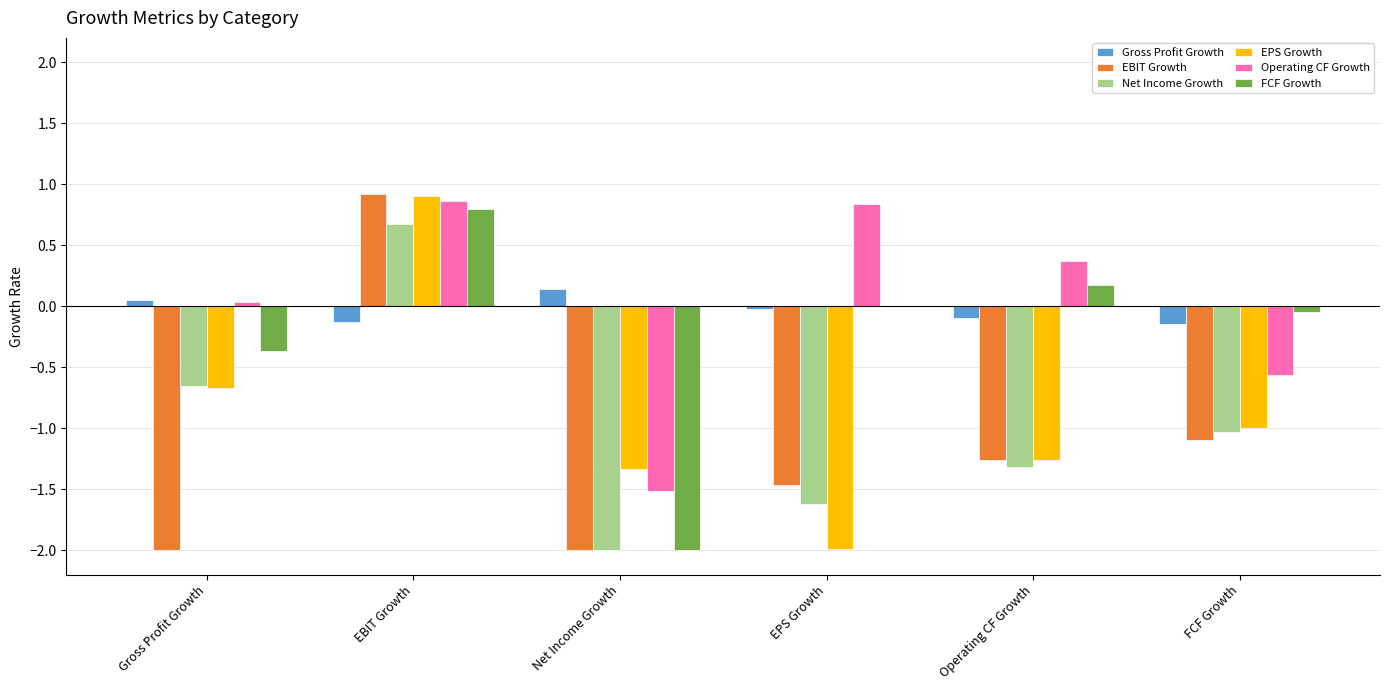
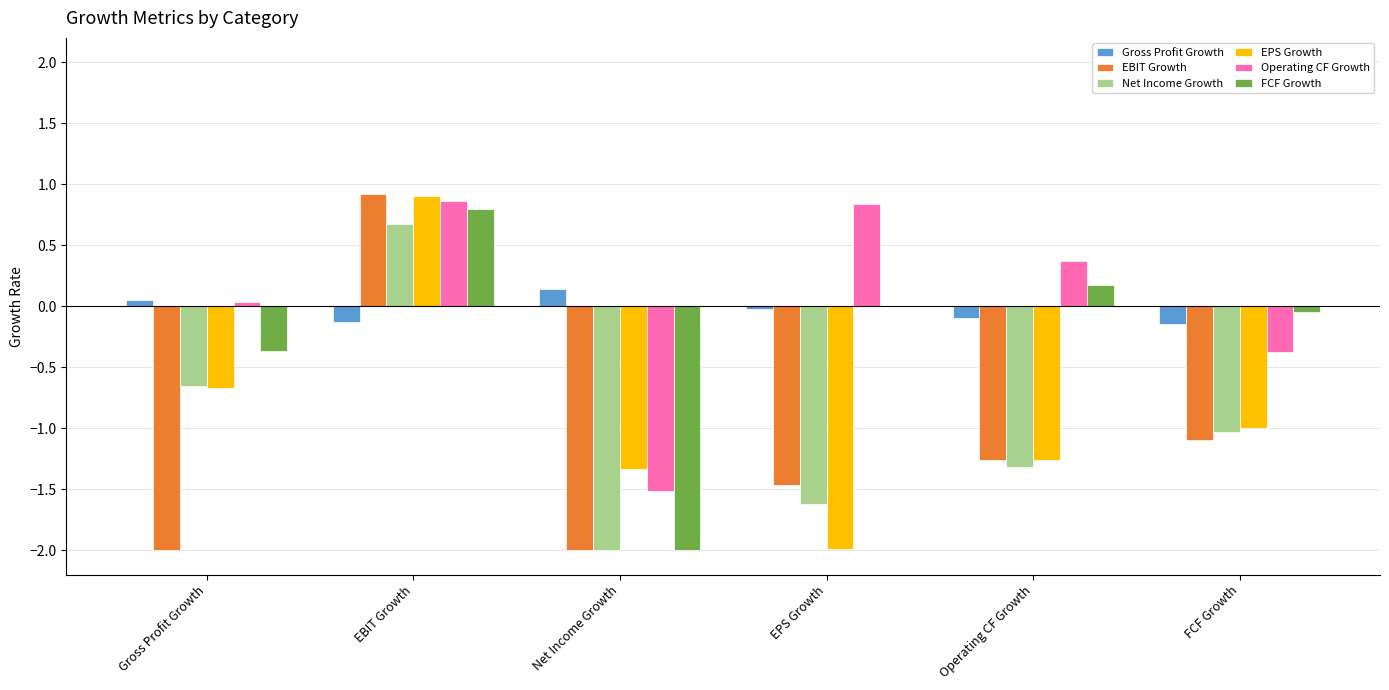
Operating CF Growth, FCF Growth: -0.56 -> -0.37
